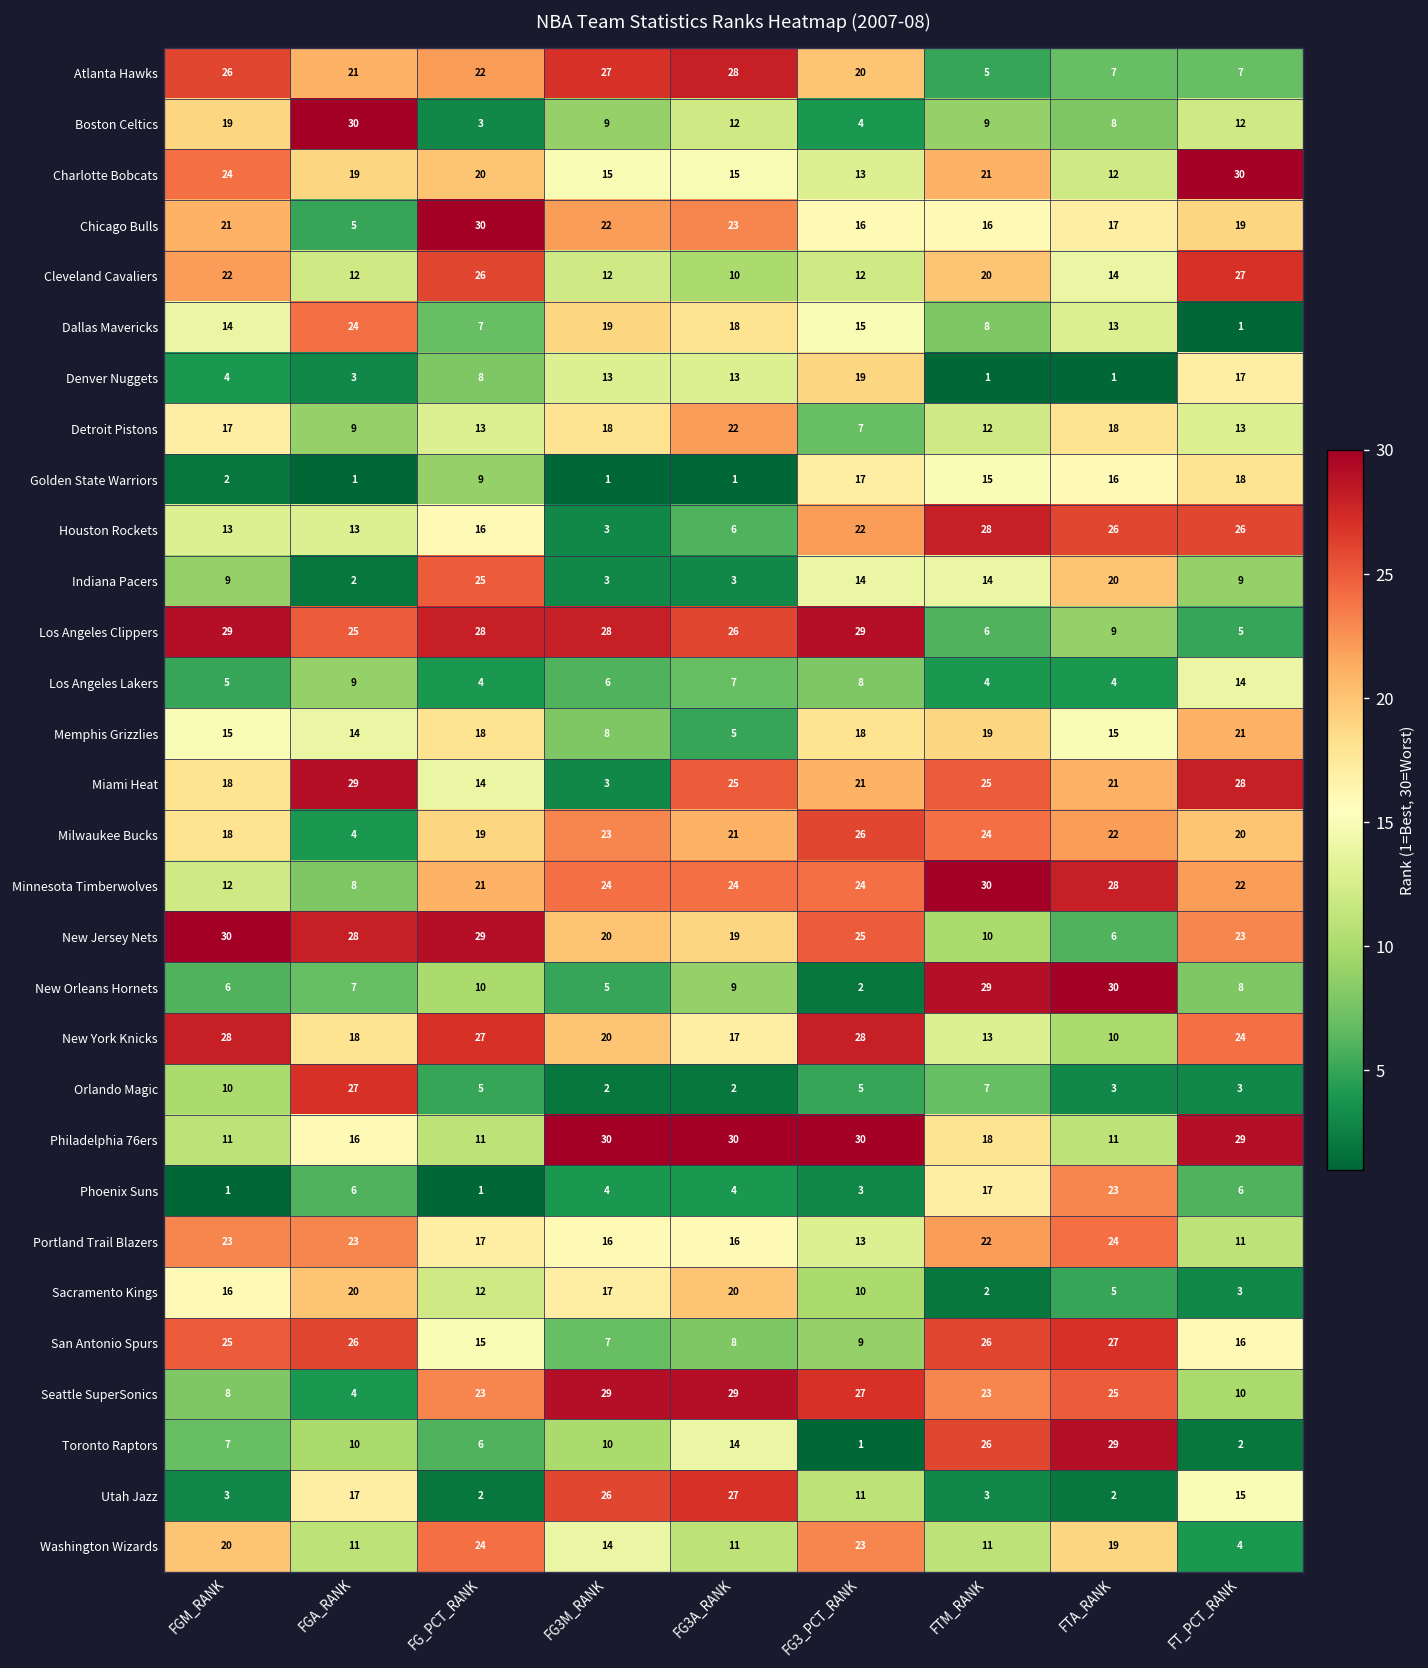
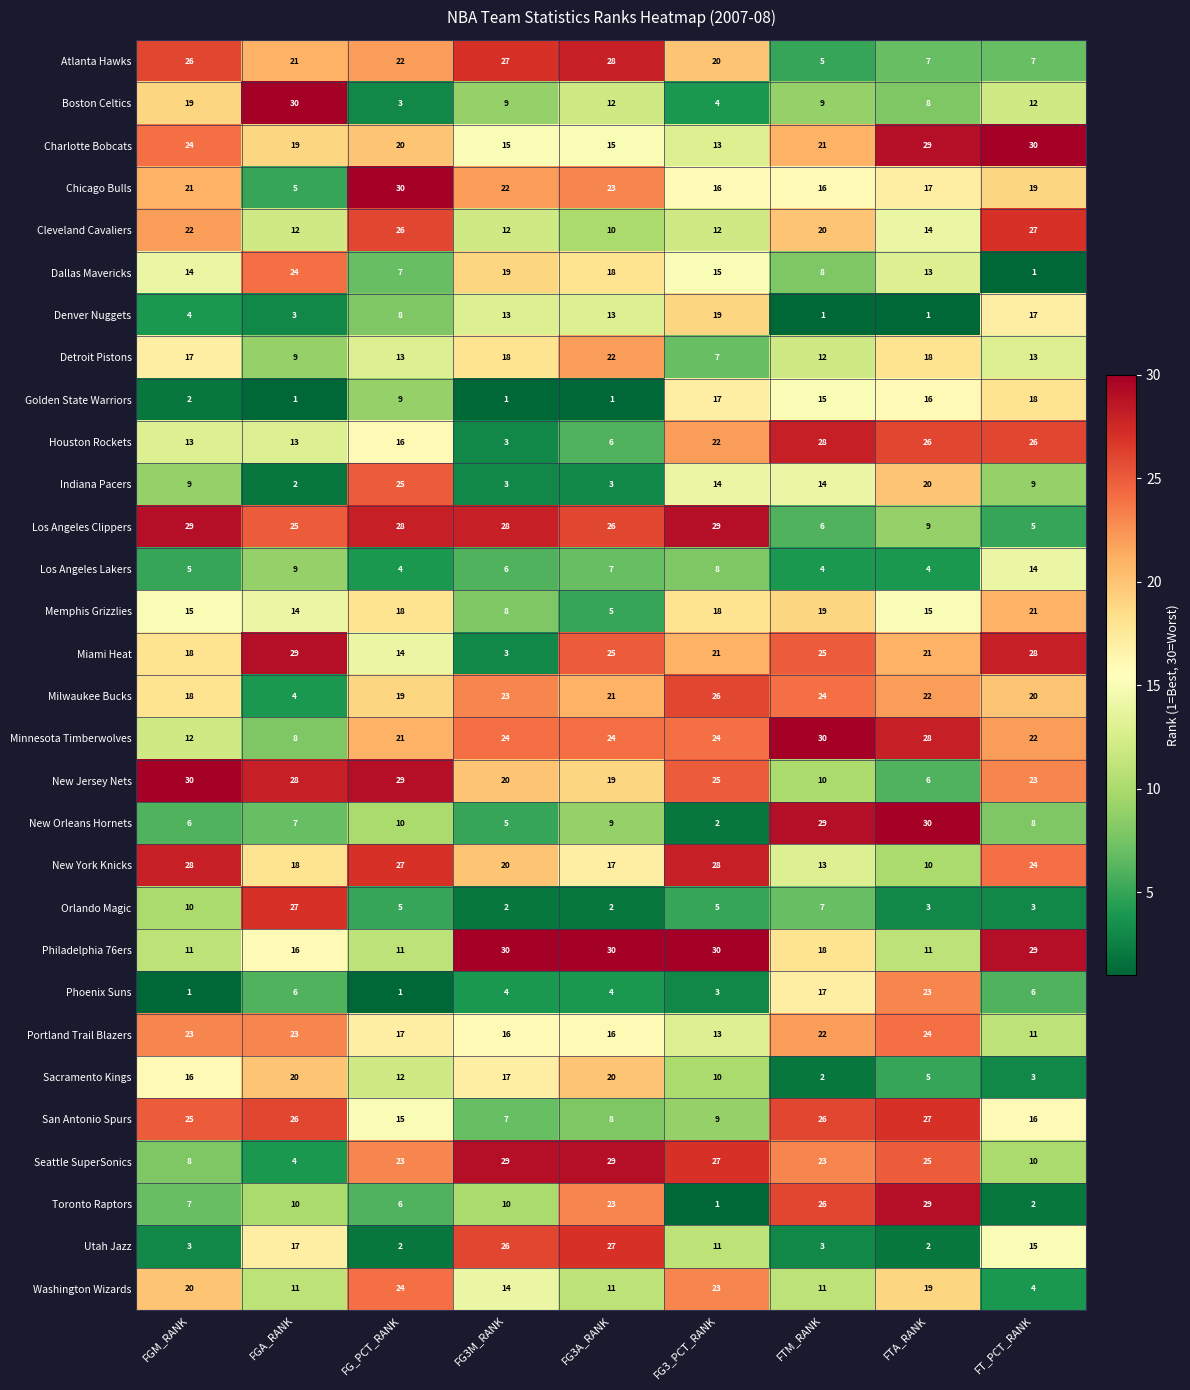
Charlotte Bobcats, FTA_RANK: 12 -> 29
Toronto Raptors, FG3A_RANK: 14 -> 23
